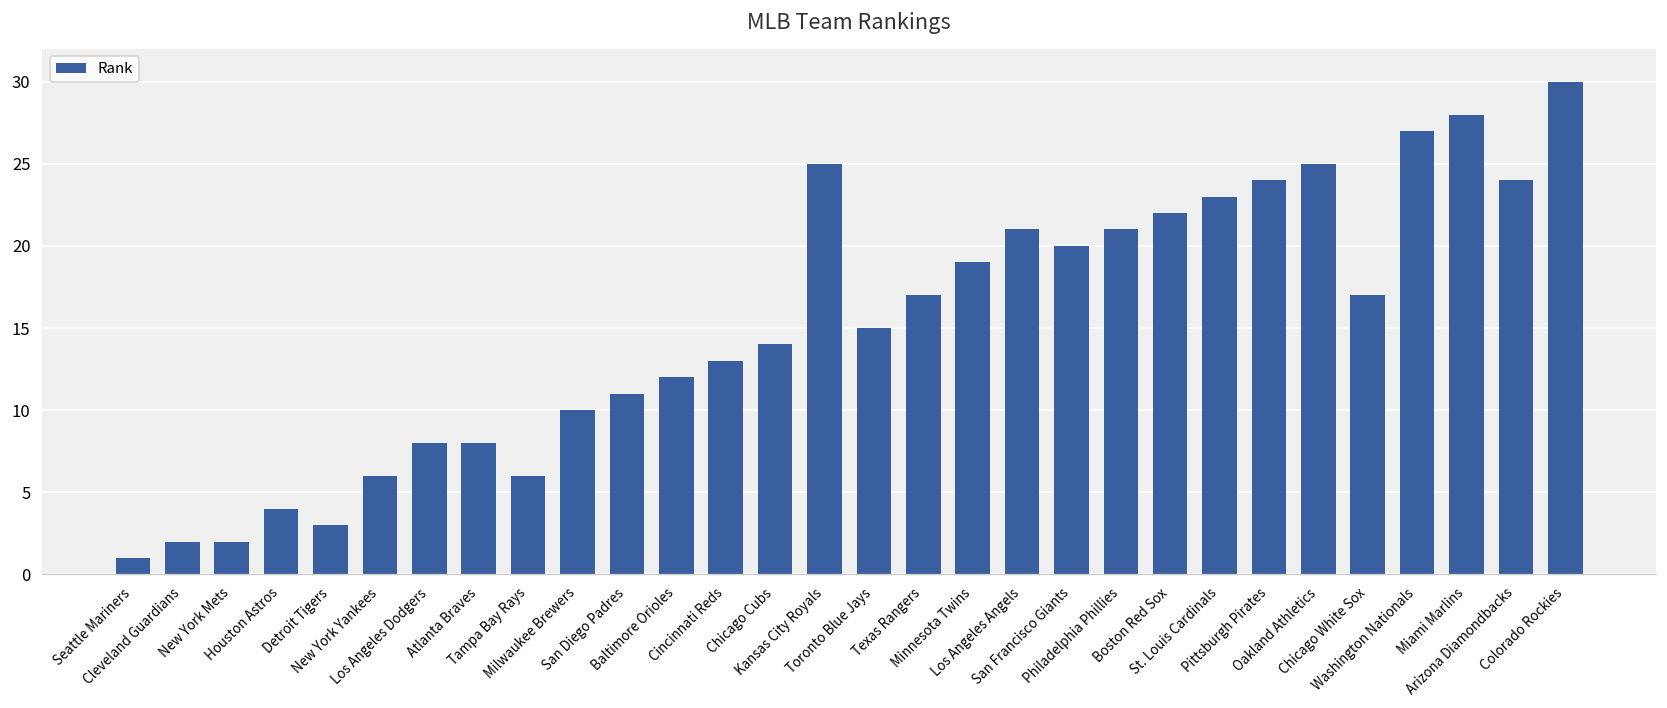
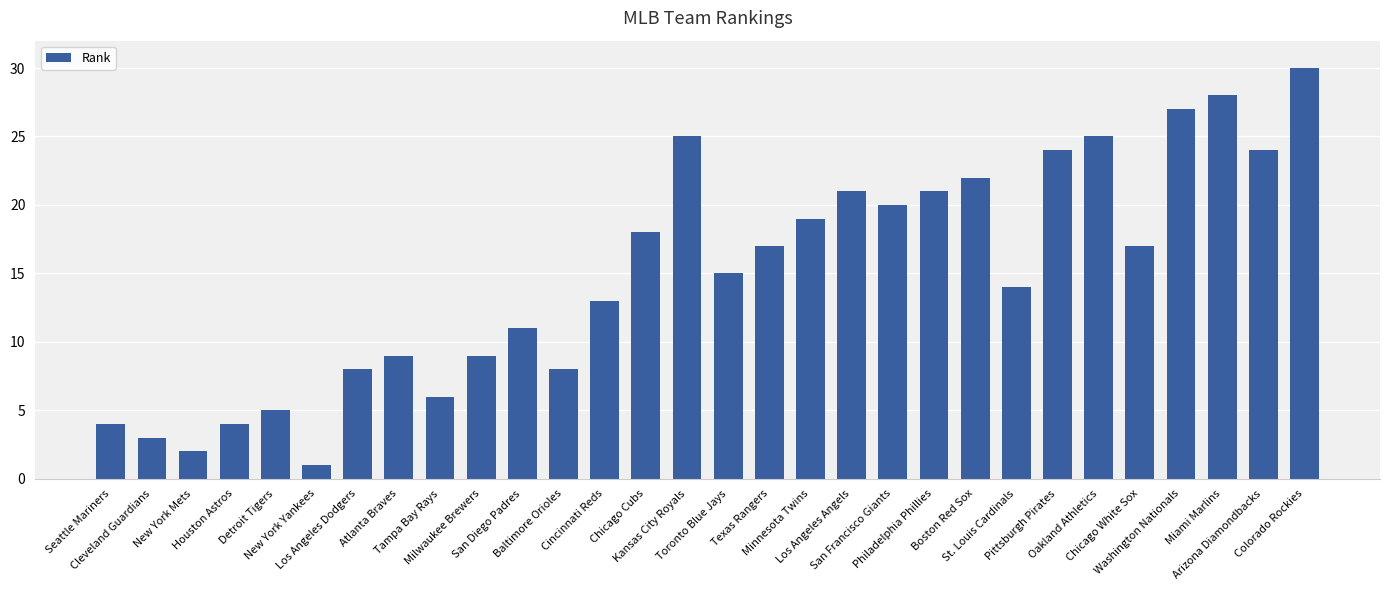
Seattle Mariners: 1 -> 4
Cleveland Guardians: 2 -> 3
Detroit Tigers: 3 -> 5
New York Yankees: 6 -> 1
Atlanta Braves: 8 -> 9
Milwaukee Brewers: 10 -> 9
Baltimore Orioles: 12 -> 8
Chicago Cubs: 14 -> 18
St. Louis Cardinals: 23 -> 14
